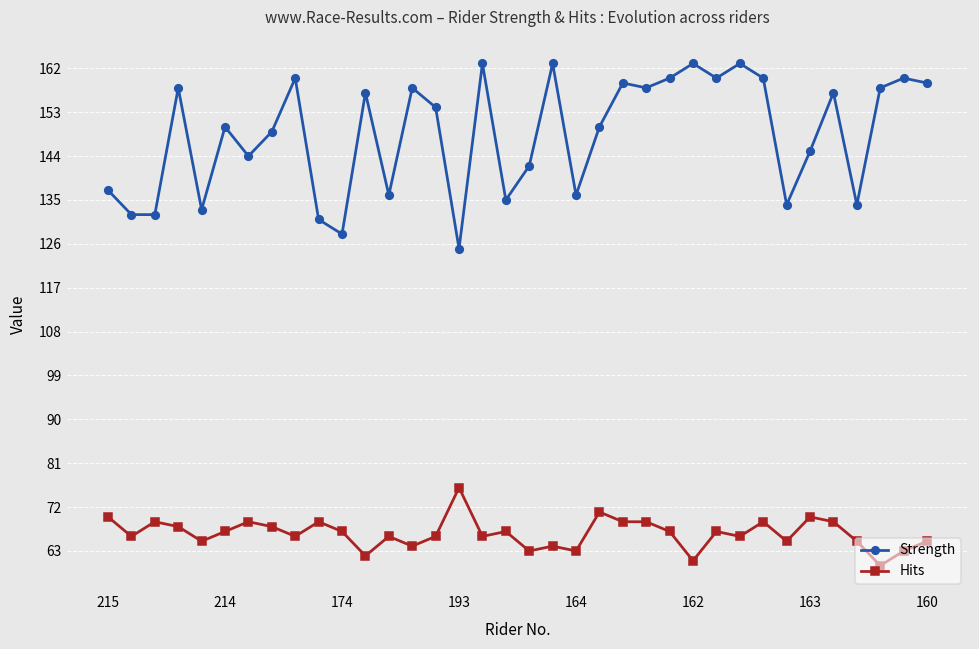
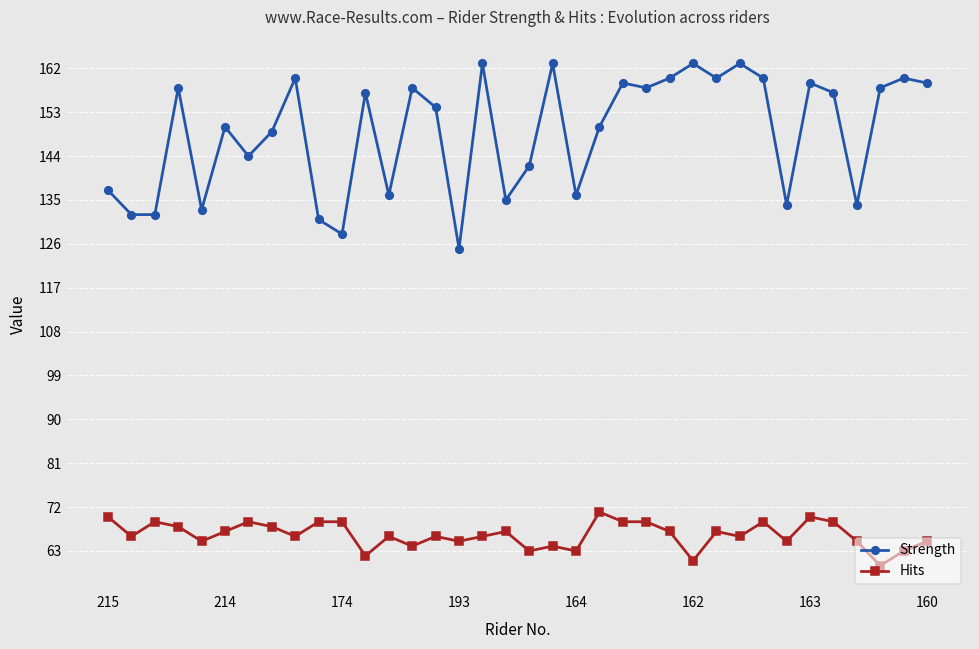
Hits, 174: 67 -> 69
Hits, 193: 76 -> 65
Strength, 163: 145 -> 159
